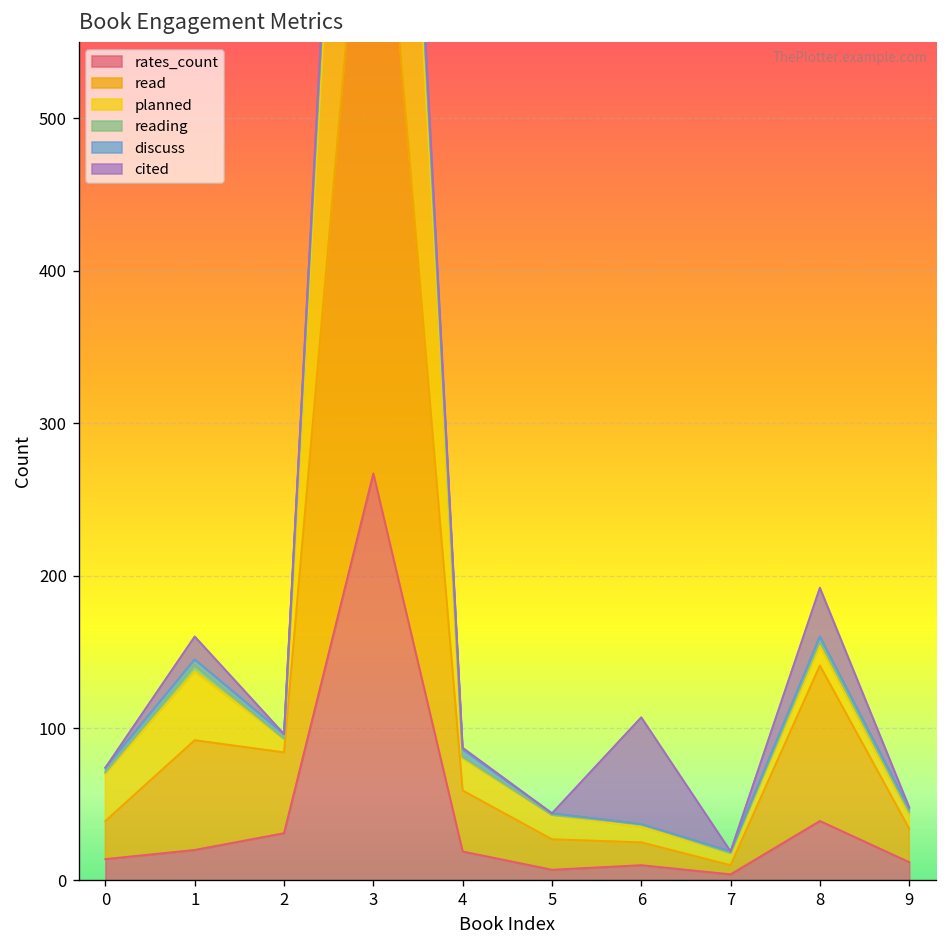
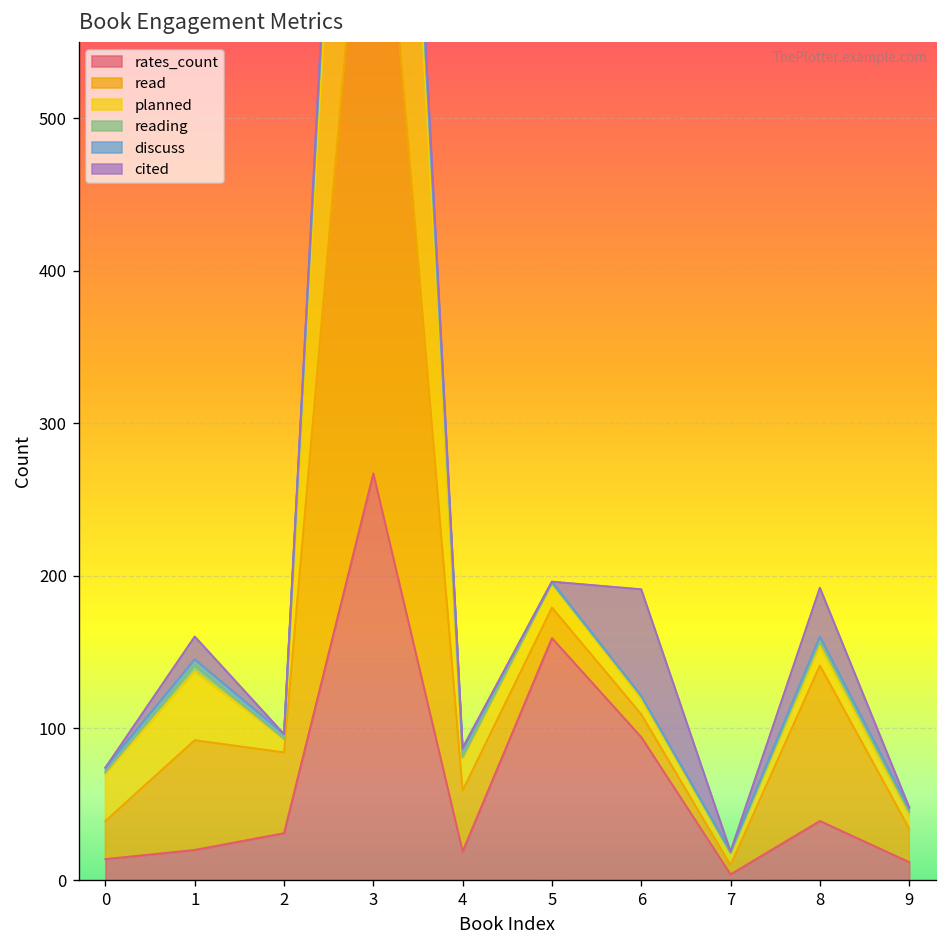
rates_count, 5: 7 -> 159
rates_count, 6: 10 -> 94
